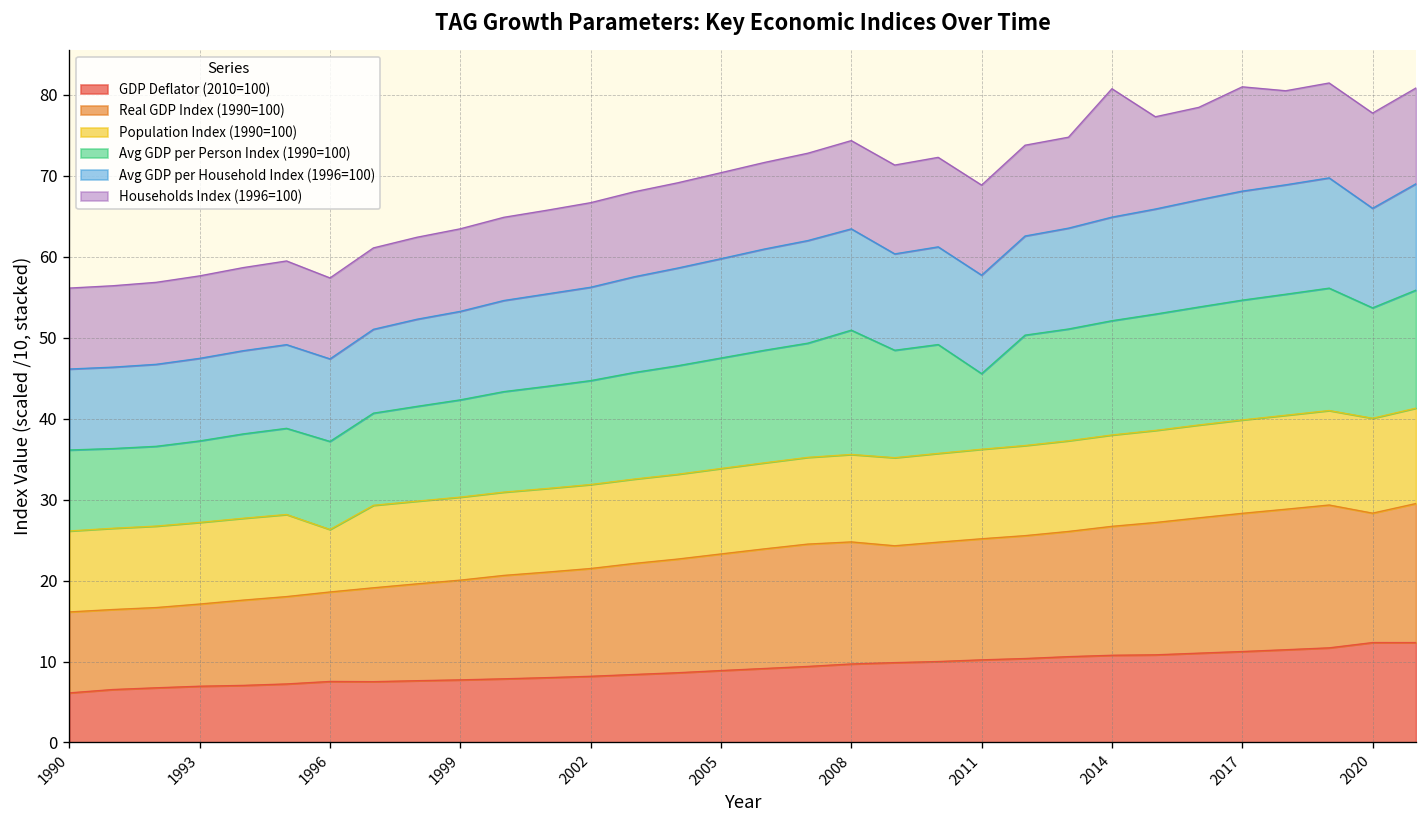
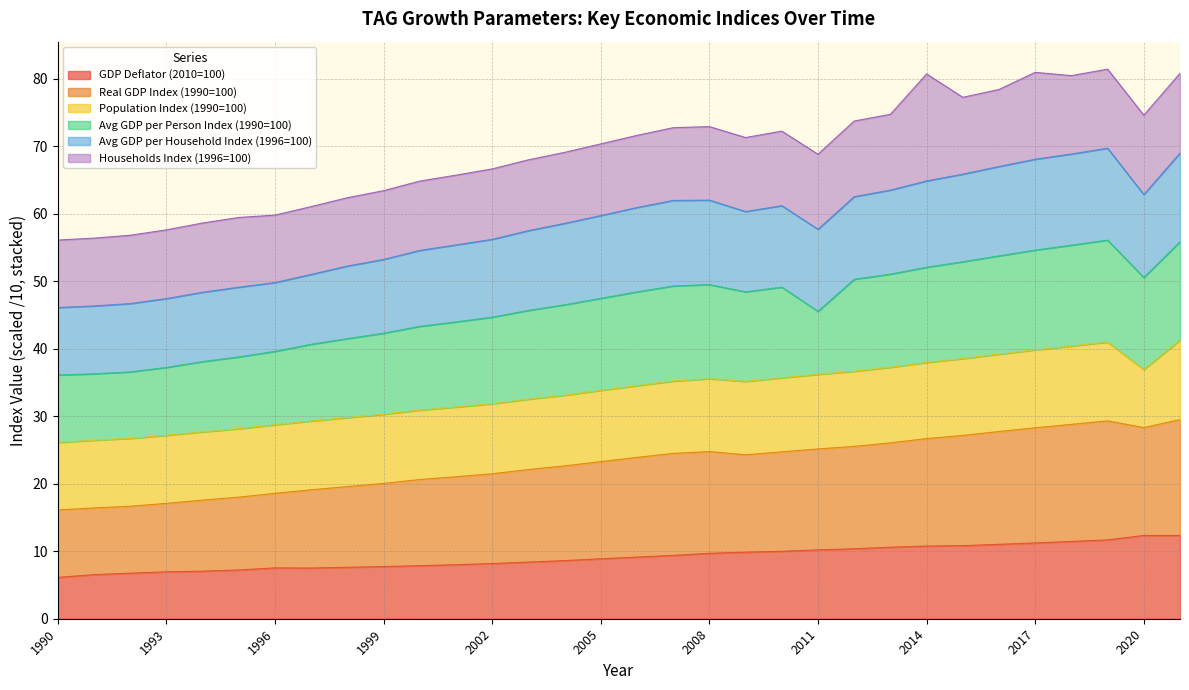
Population Index (1990=100), 1996: 8 -> 10
Avg GDP per Person Index (1990=100), 2008: 15 -> 14
Population Index (1990=100), 2020: 12 -> 9
